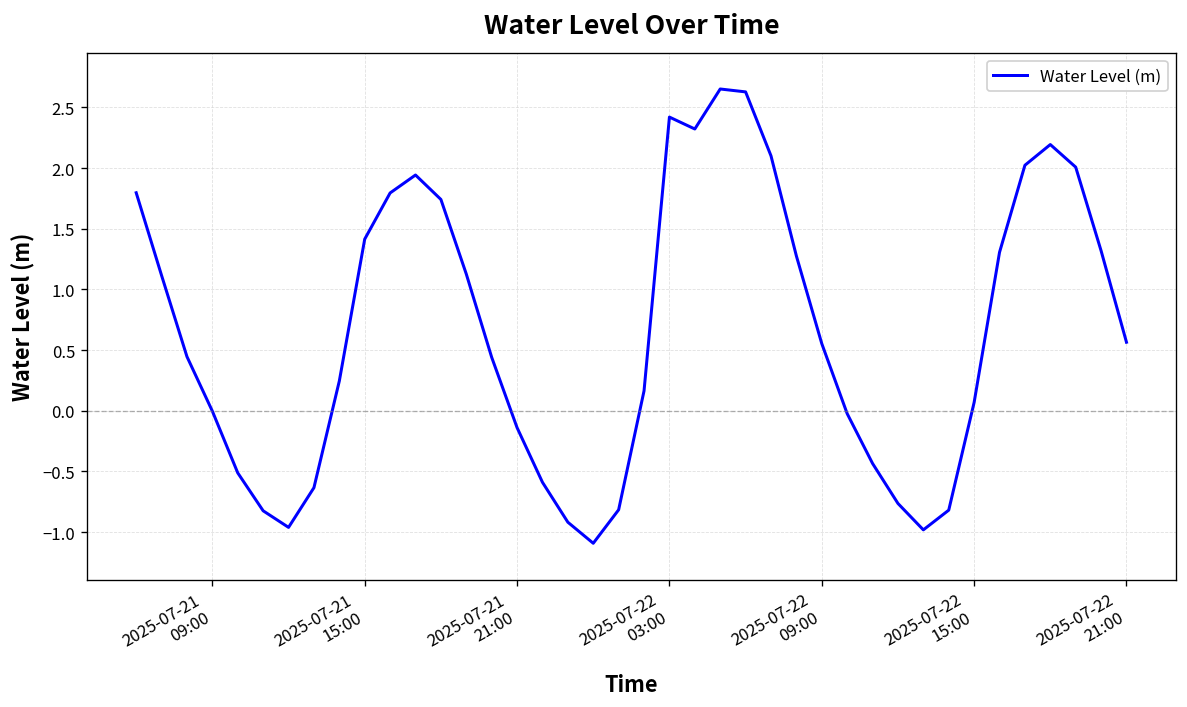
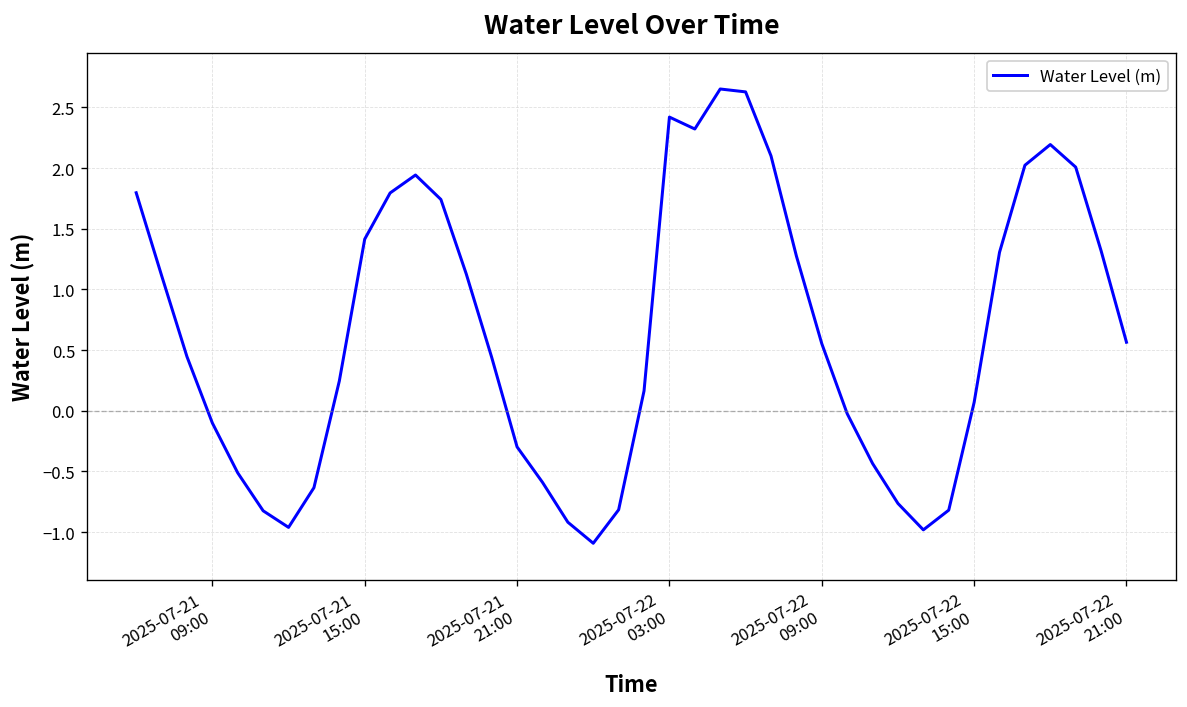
2025-07-21 09:00: 0.00 -> -0.10
2025-07-21 21:00: -0.14 -> -0.30
